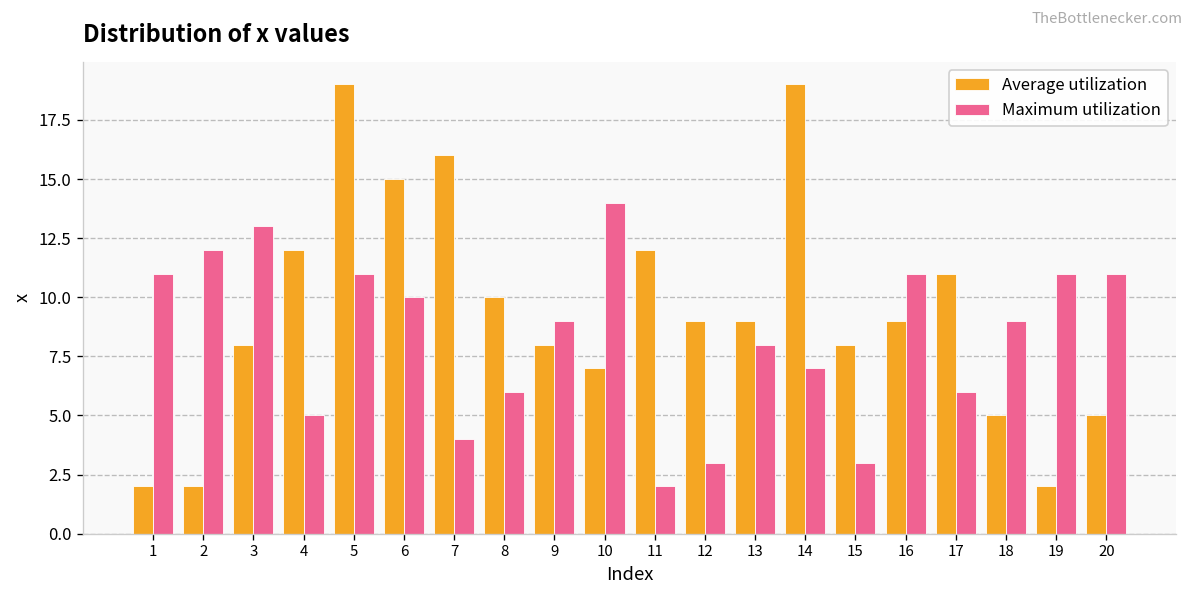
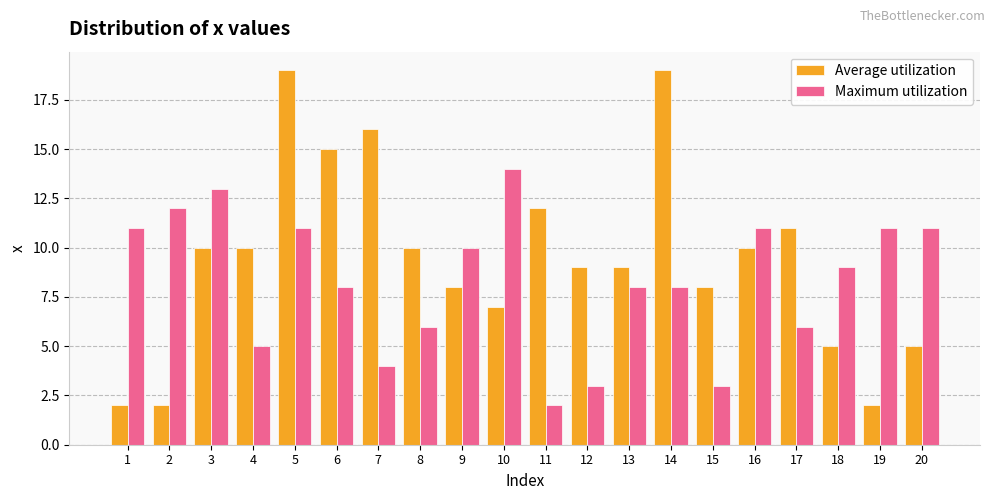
Average utilization, 3: 8 -> 10
Average utilization, 4: 12 -> 10
Maximum utilization, 6: 10 -> 8
Maximum utilization, 9: 9 -> 10
Maximum utilization, 14: 7 -> 8
Average utilization, 16: 9 -> 10
